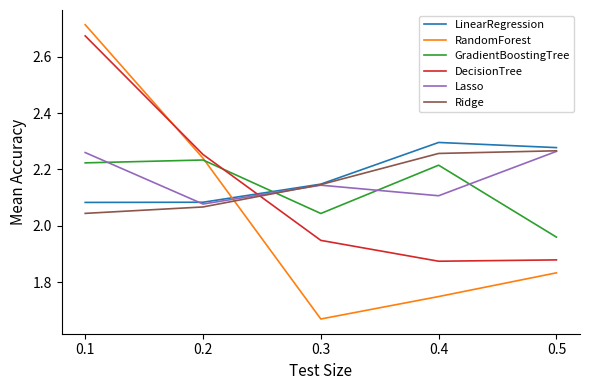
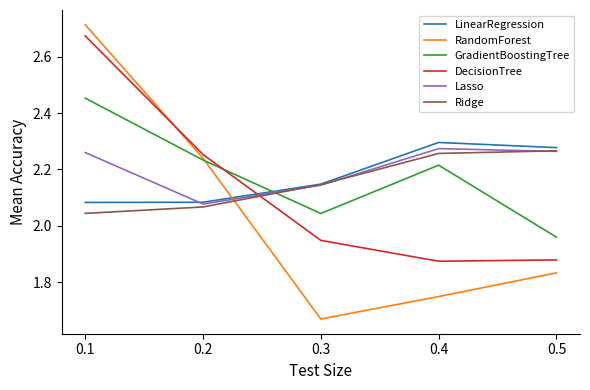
GradientBoostingTree, 0.1: 2.22 -> 2.45
Lasso, 0.4: 2.11 -> 2.27
